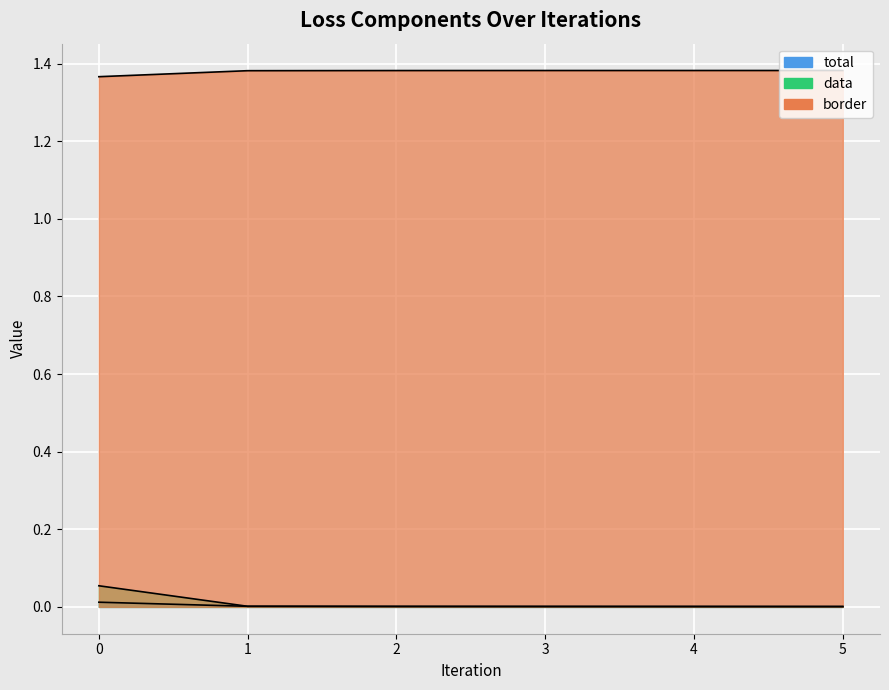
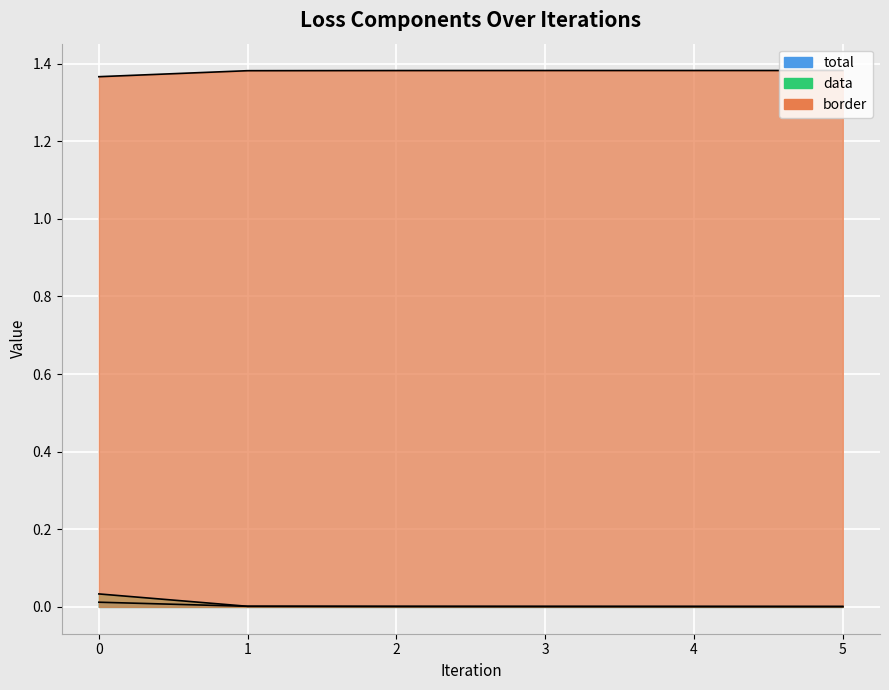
data, 0: 0.05 -> 0.03
